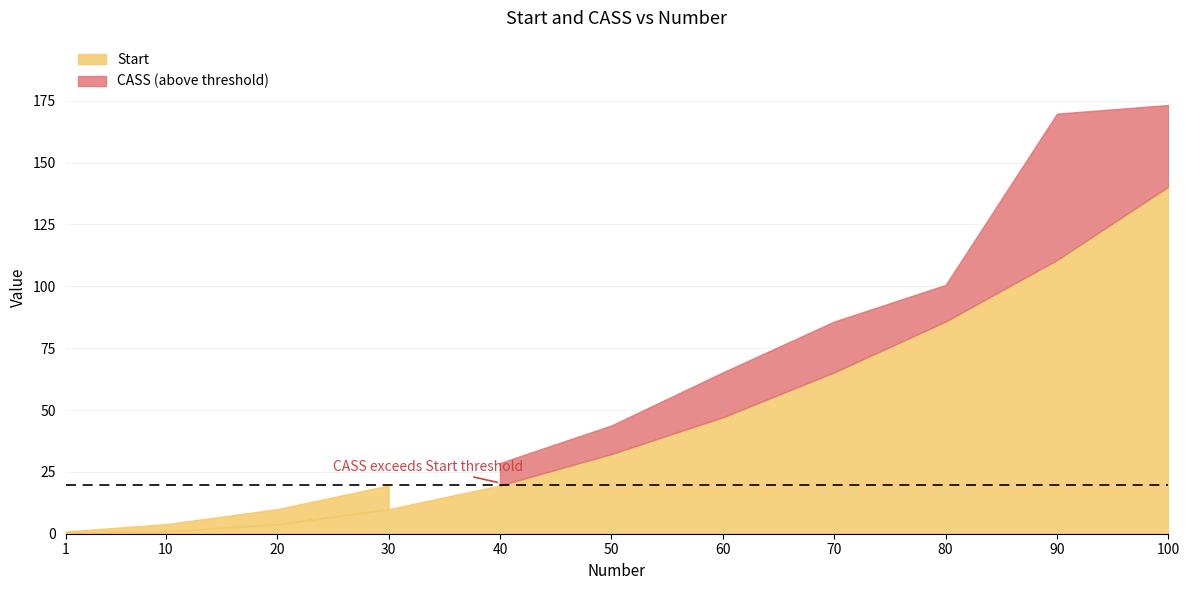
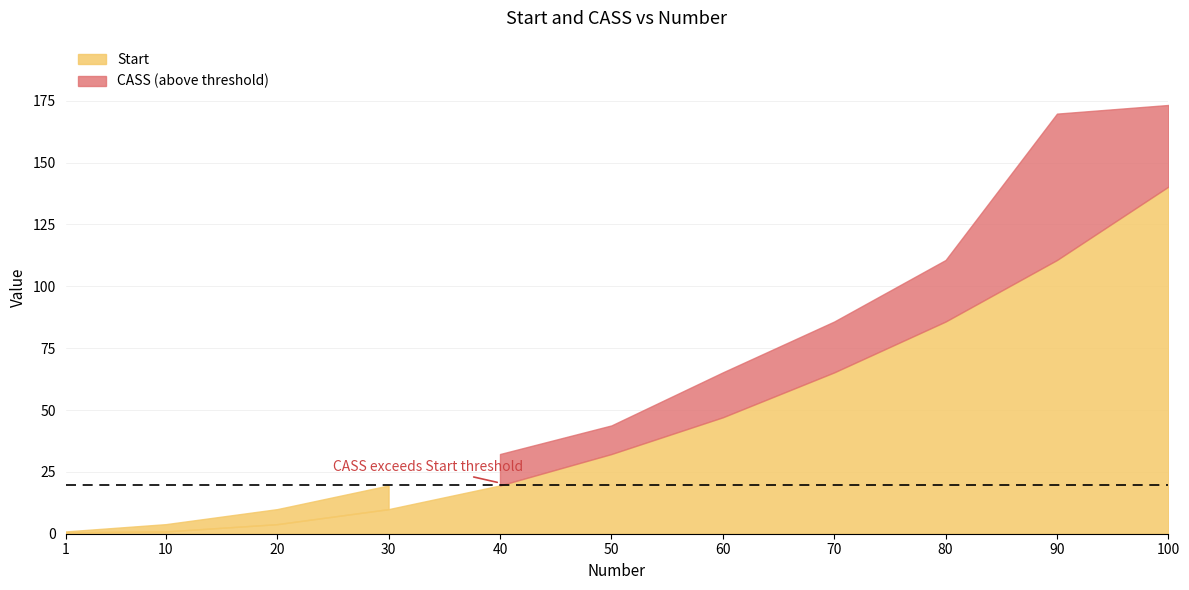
CASS (above threshold), 40: 9 -> 13
CASS (above threshold), 80: 15 -> 25
